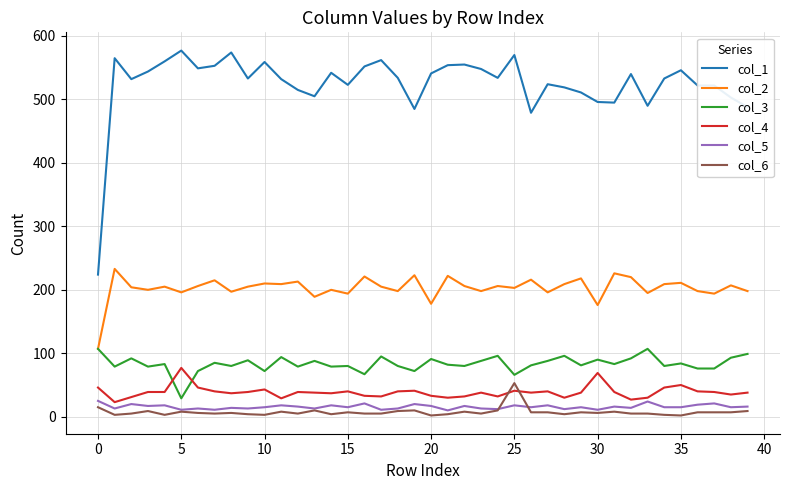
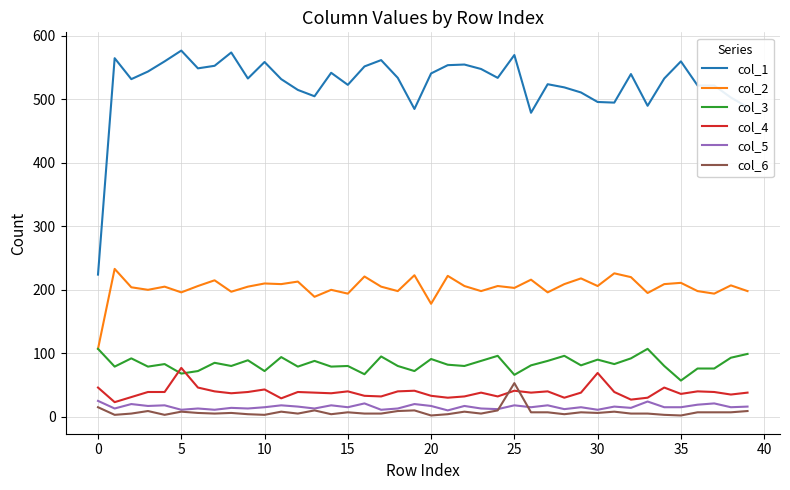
col_3, 5: 30 -> 70
col_2, 30: 180 -> 210
col_1, 35: 550 -> 560
col_3, 35: 80 -> 60
col_4, 35: 50 -> 40
